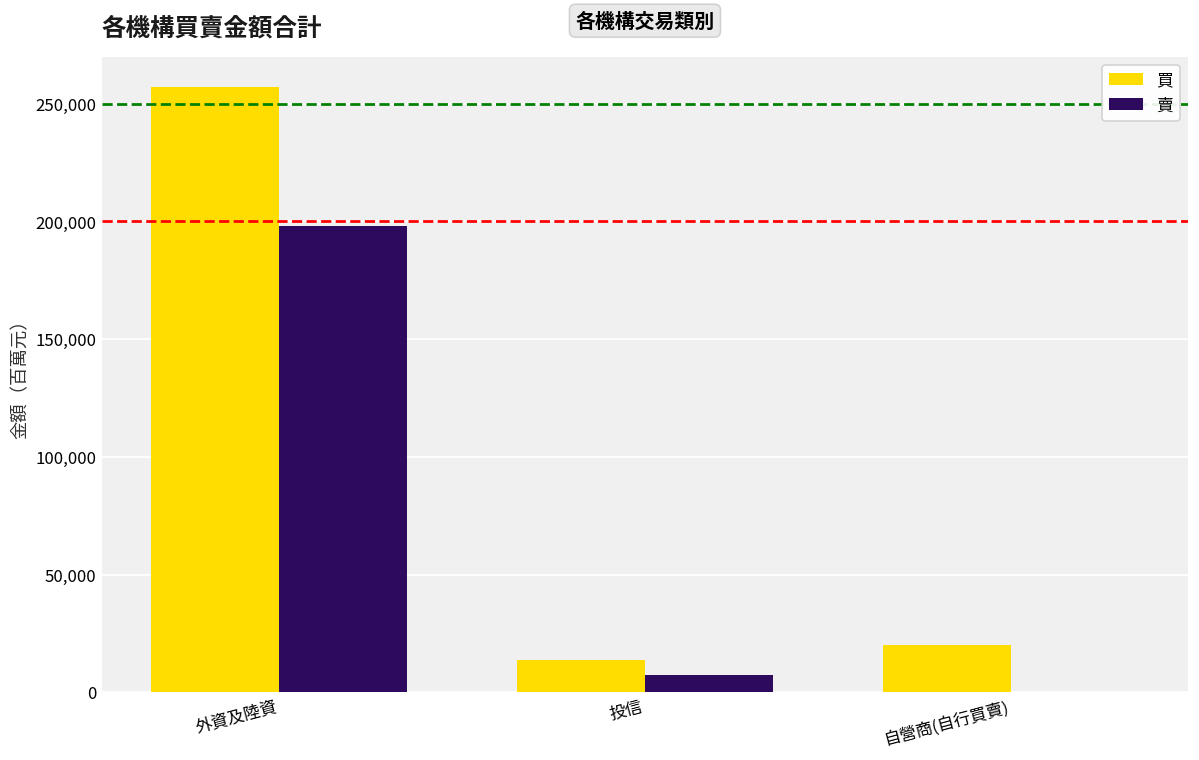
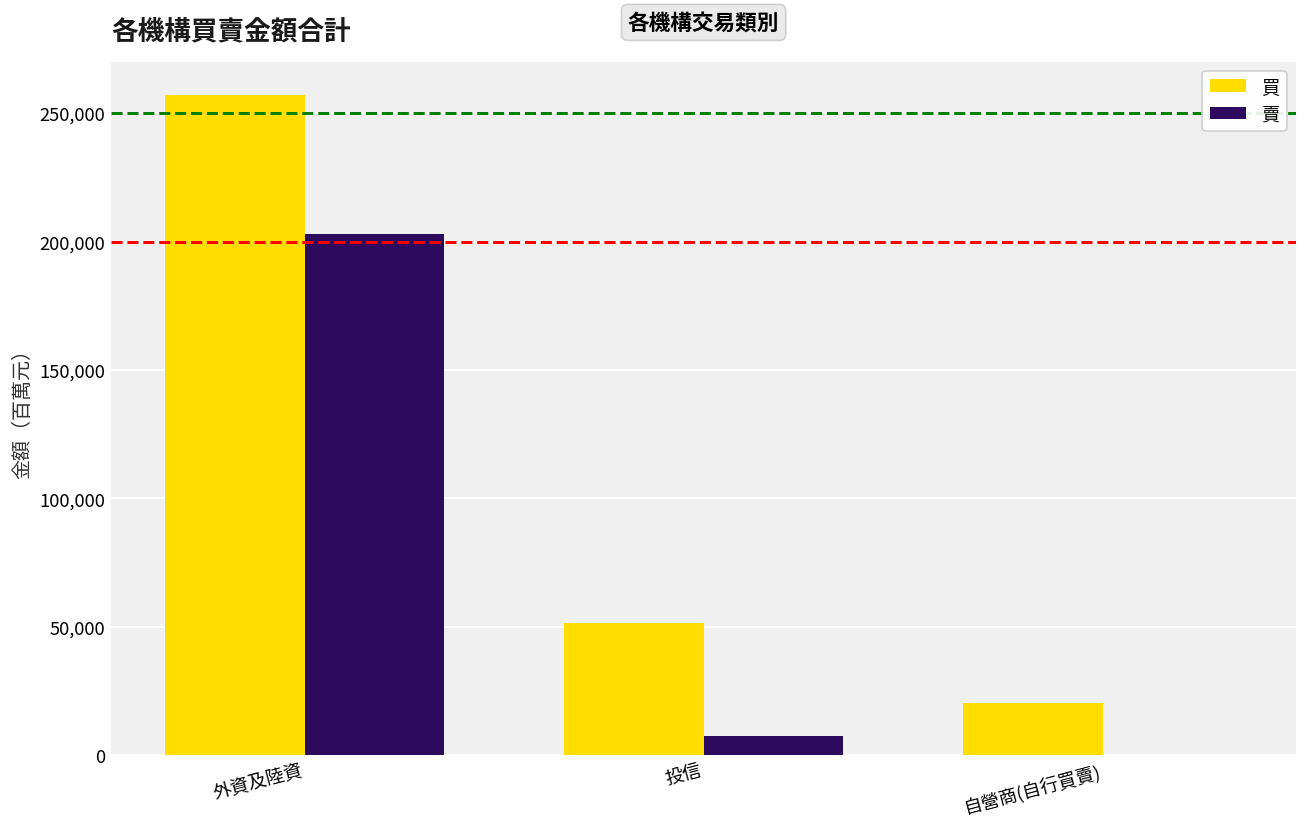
賣, 外資及陸資: 198,000 -> 203,000
買, 投信: 14,000 -> 51,000
